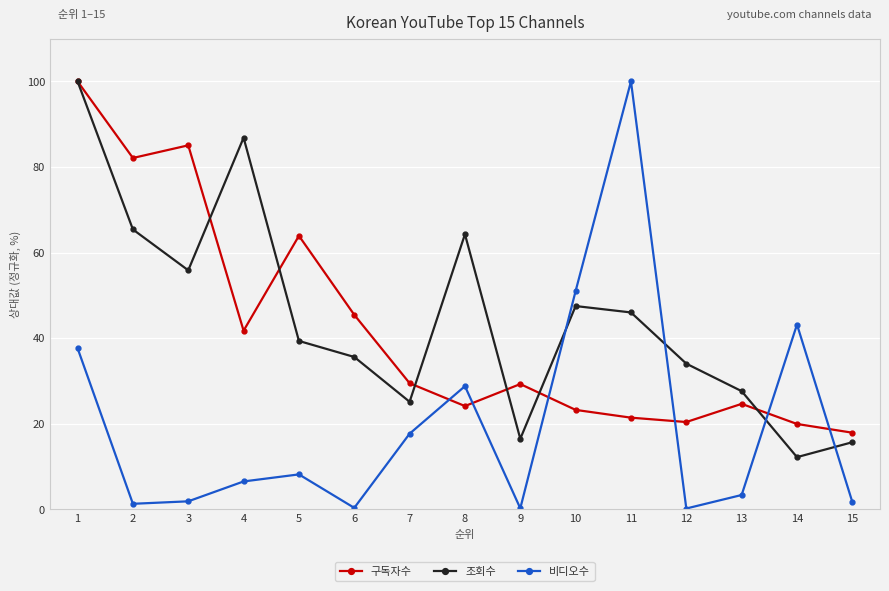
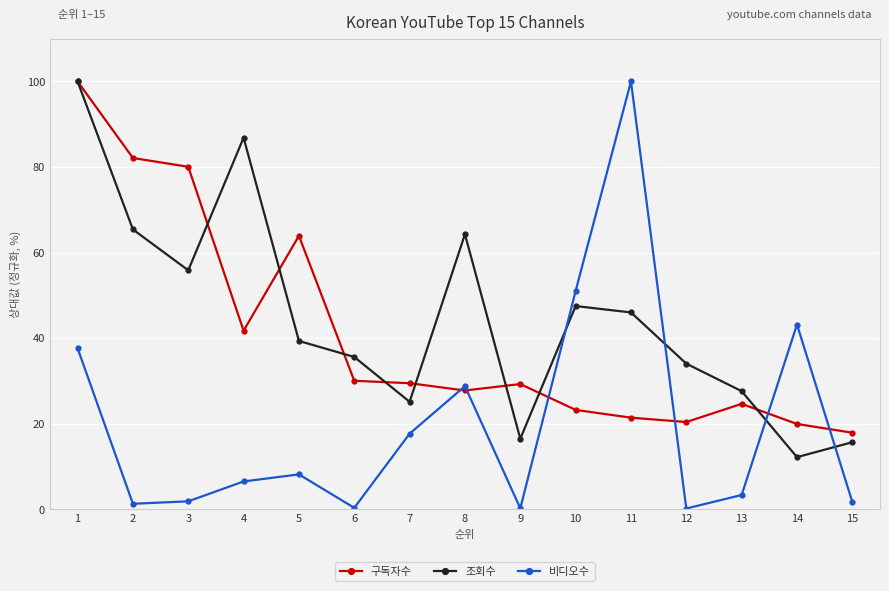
구독자수, 3: 85 -> 80
구독자수, 6: 45 -> 30
구독자수, 8: 24 -> 28
